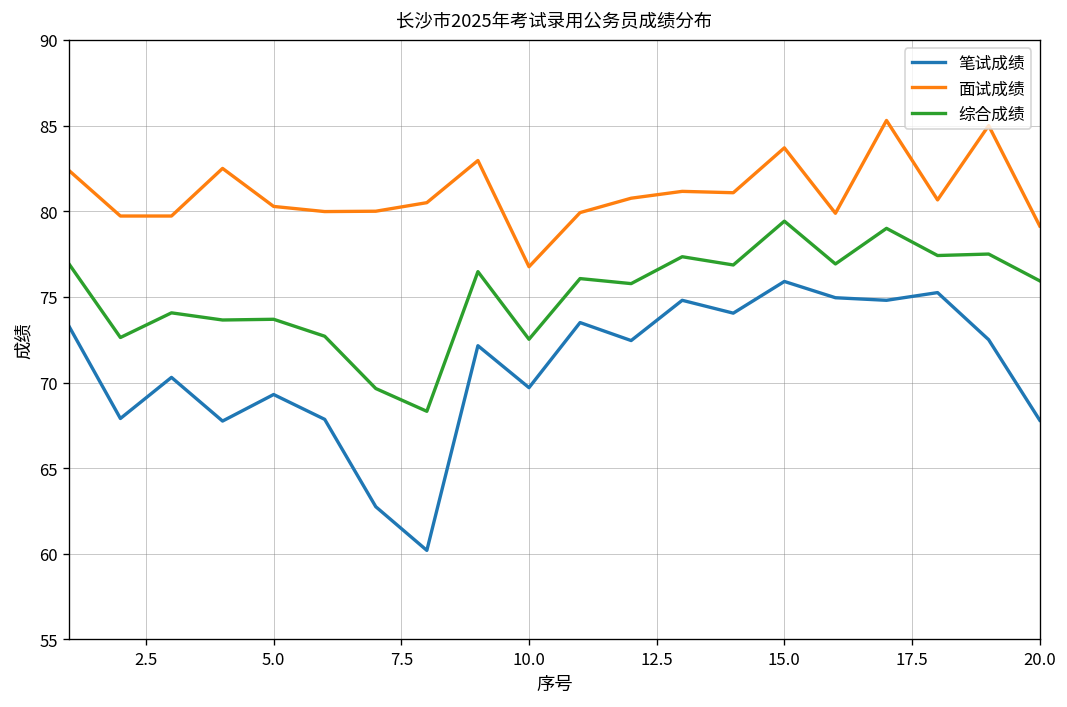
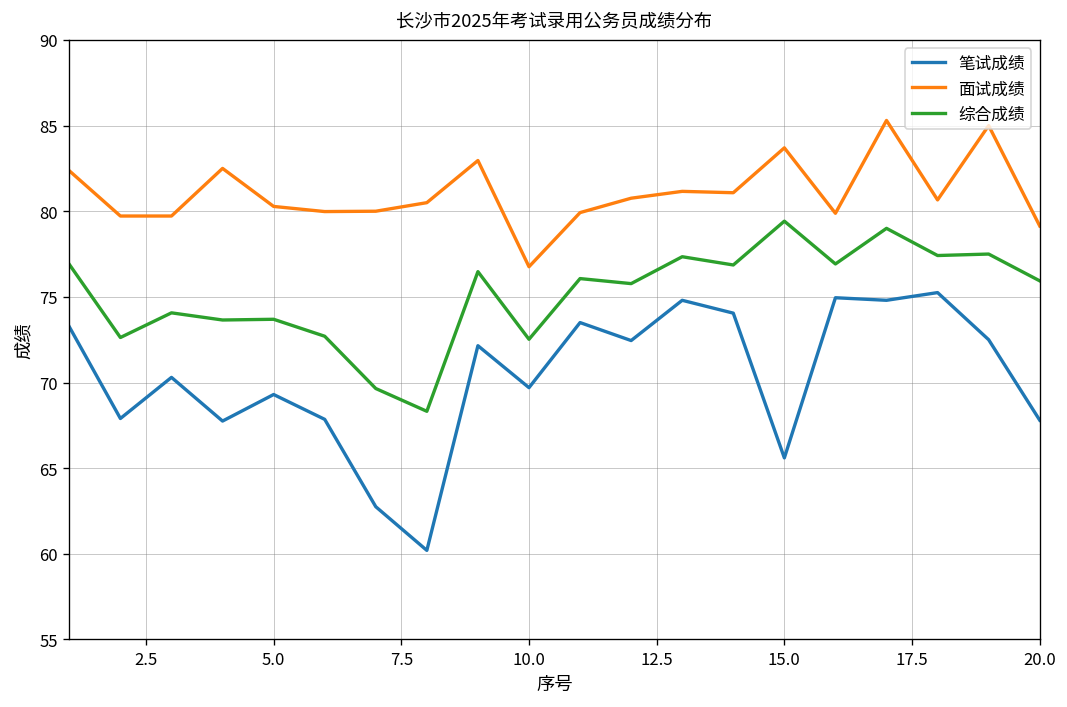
笔试成绩, 15.0: 75.9 -> 65.6
